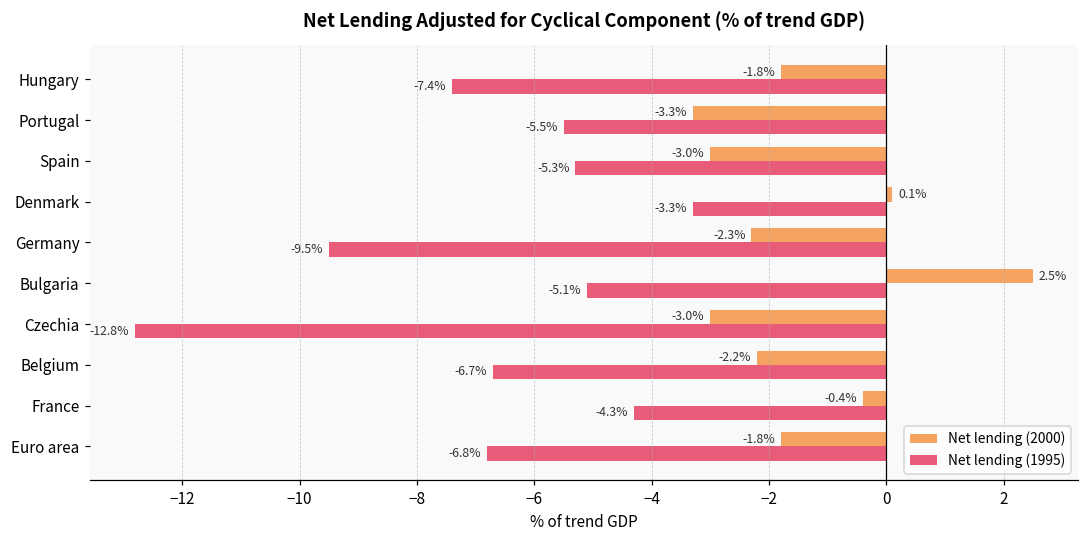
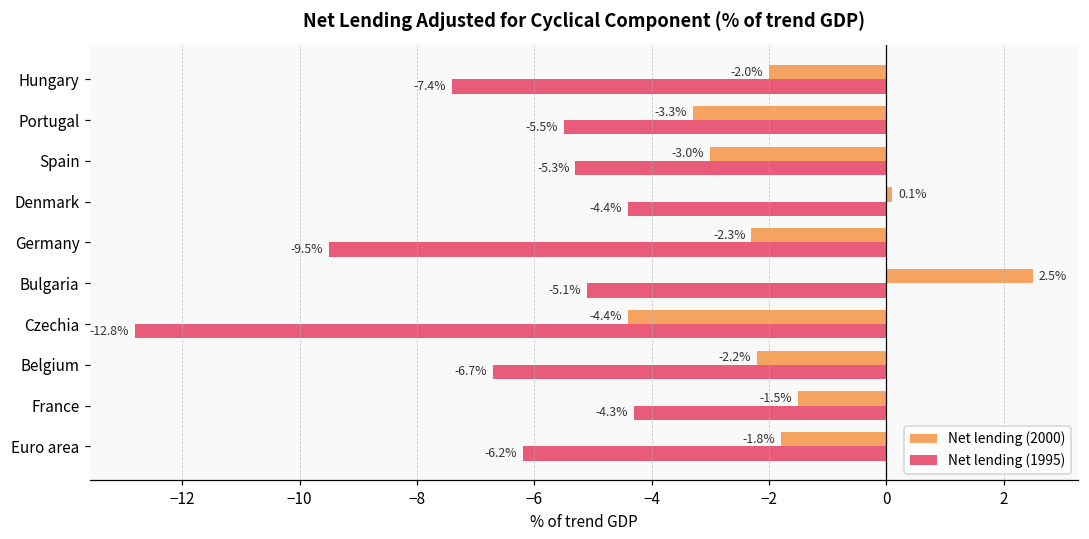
Net lending (2000), Hungary: -1.8% -> -2.0%
Net lending (1995), Denmark: -3.3% -> -4.4%
Net lending (2000), Czechia: -3.0% -> -4.4%
Net lending (2000), France: -0.4% -> -1.5%
Net lending (1995), Euro area: -6.8% -> -6.2%
